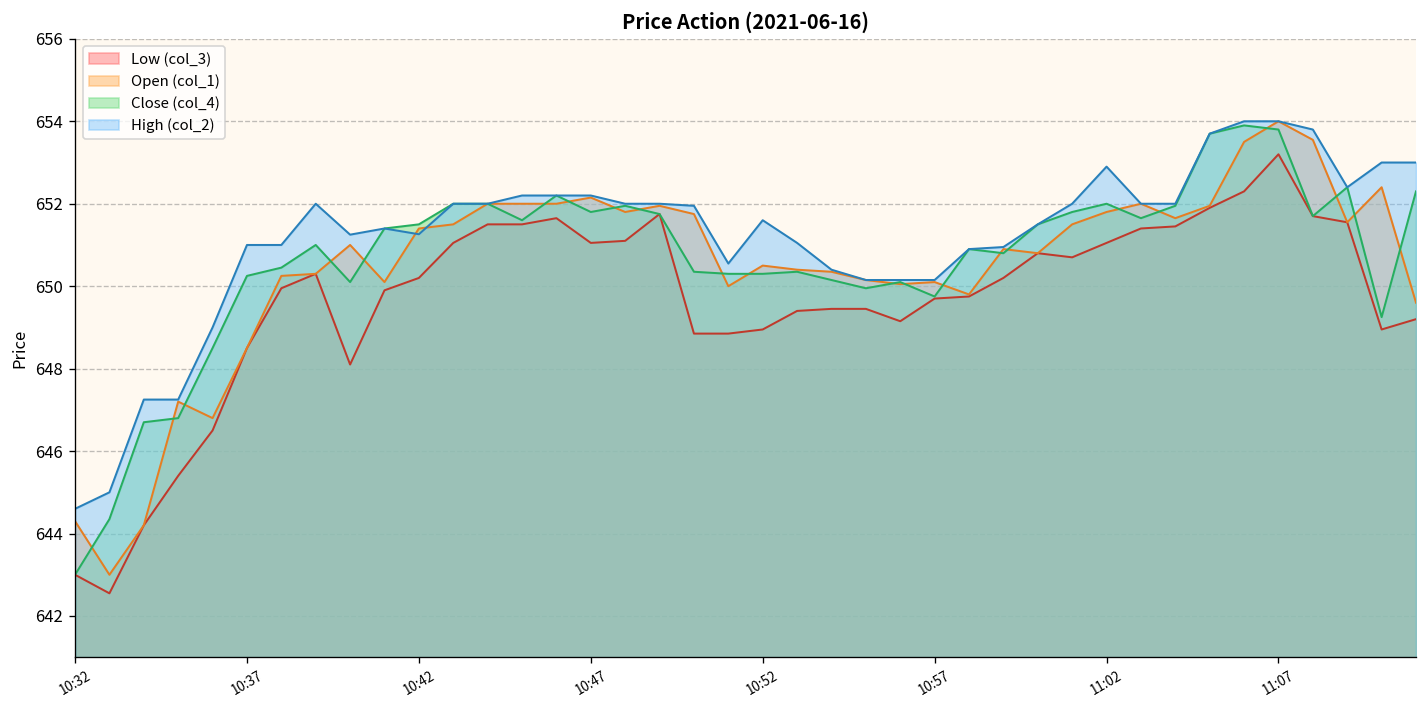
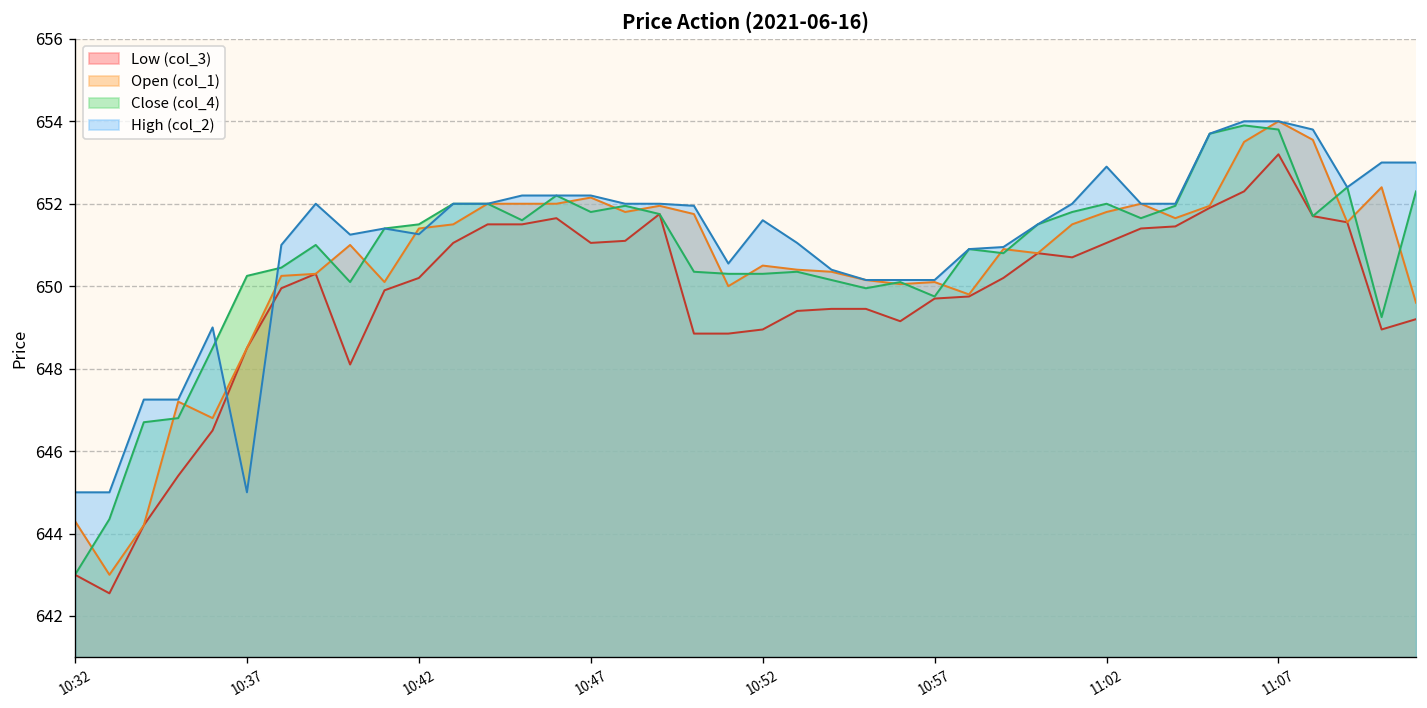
High (col_2), 10:32: 644.6 -> 645.0
High (col_2), 10:37: 651 -> 645
